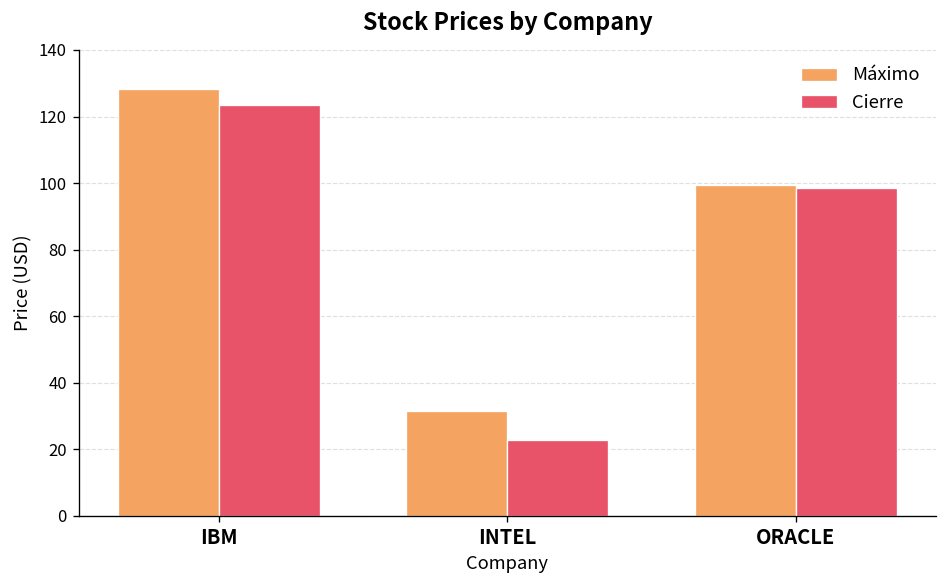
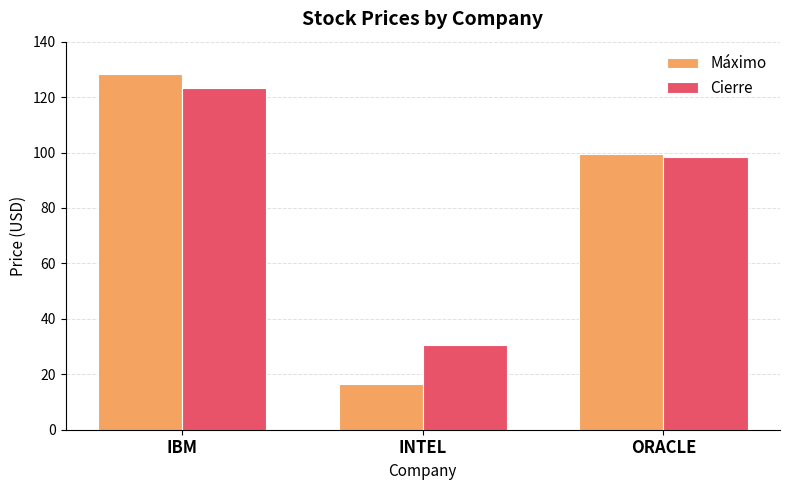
Máximo, INTEL: 31 -> 16
Cierre, INTEL: 23 -> 31
